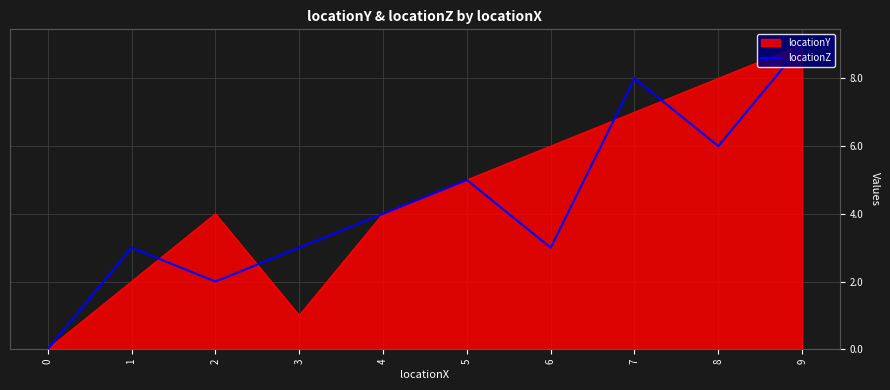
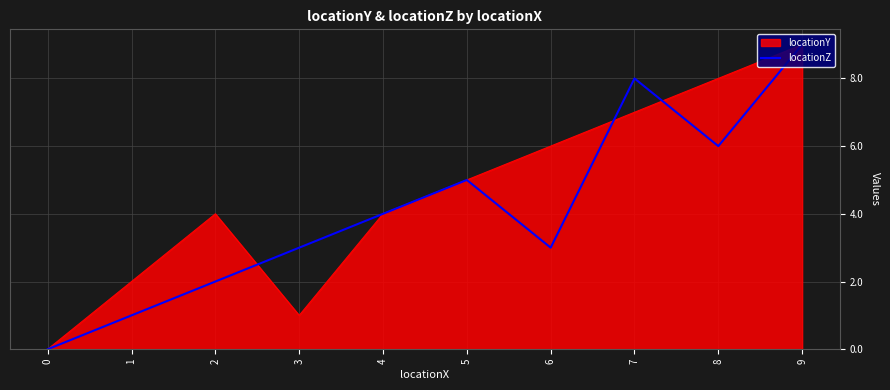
locationZ, 1: 3 -> 1
